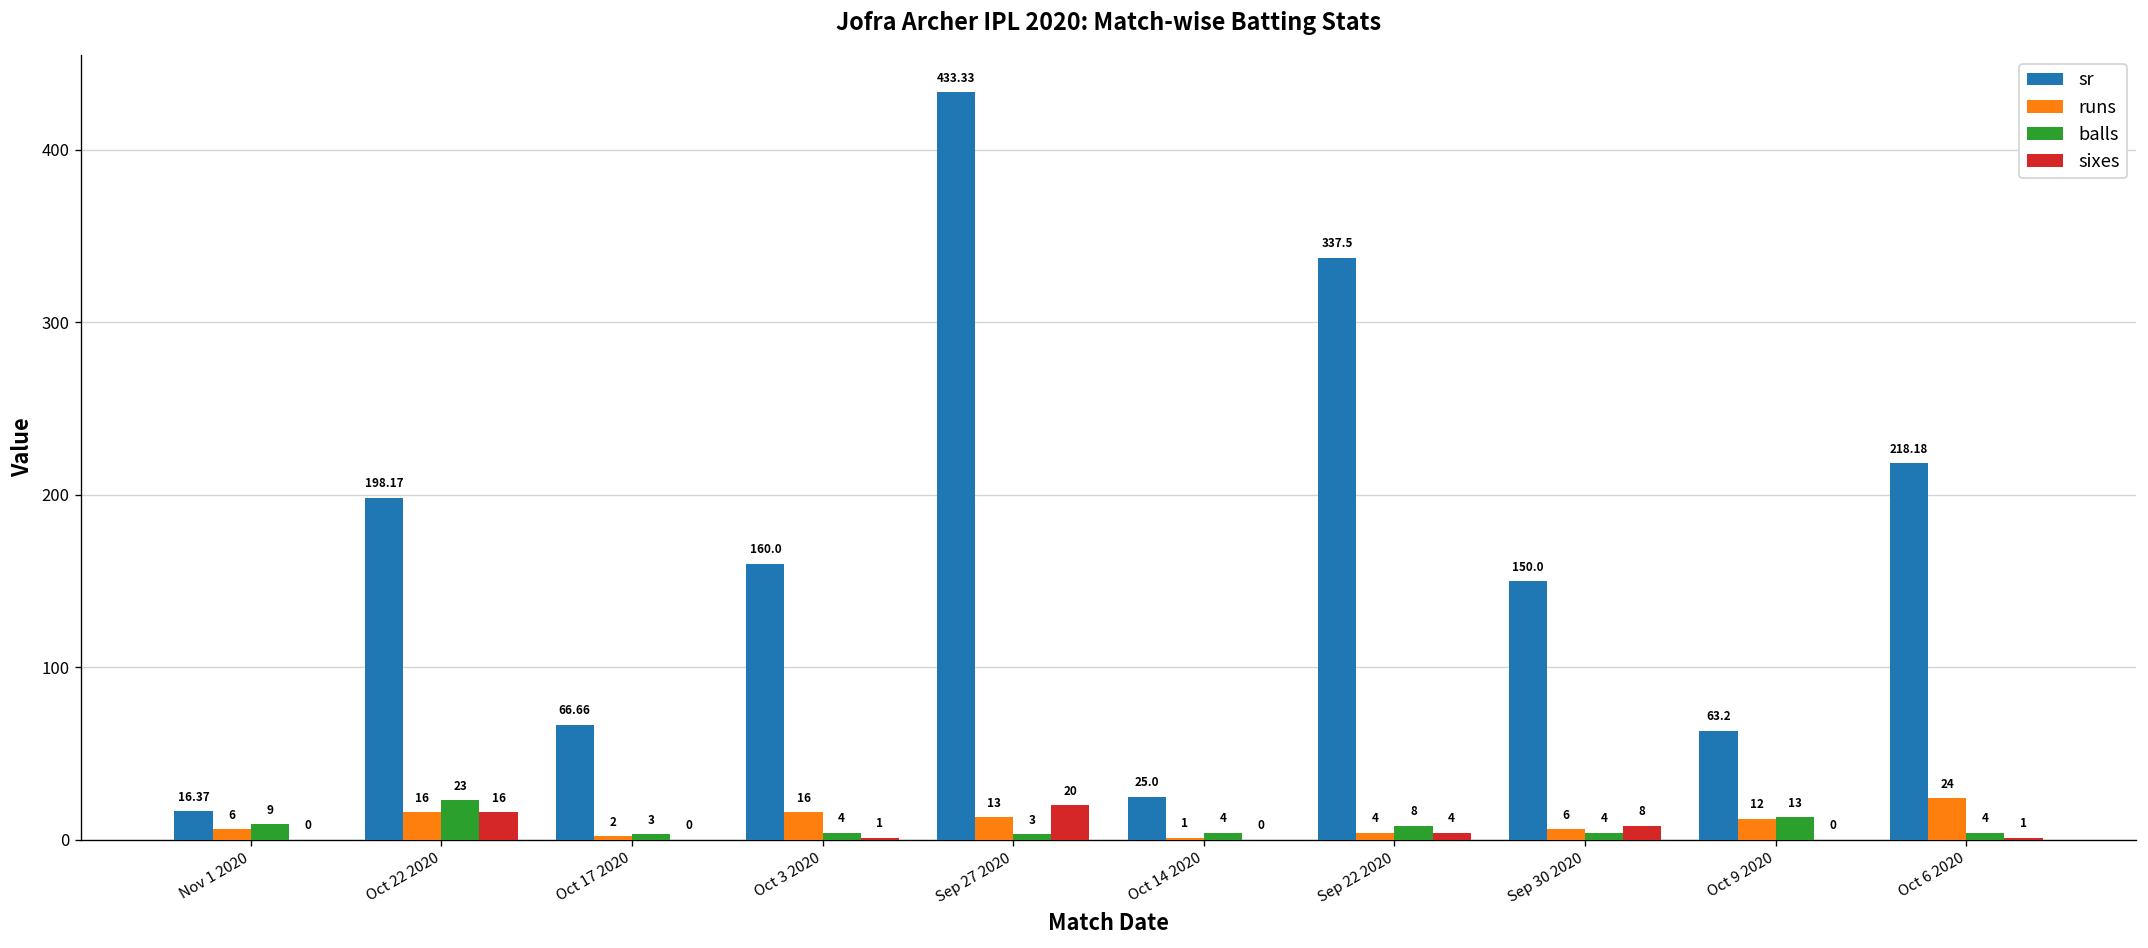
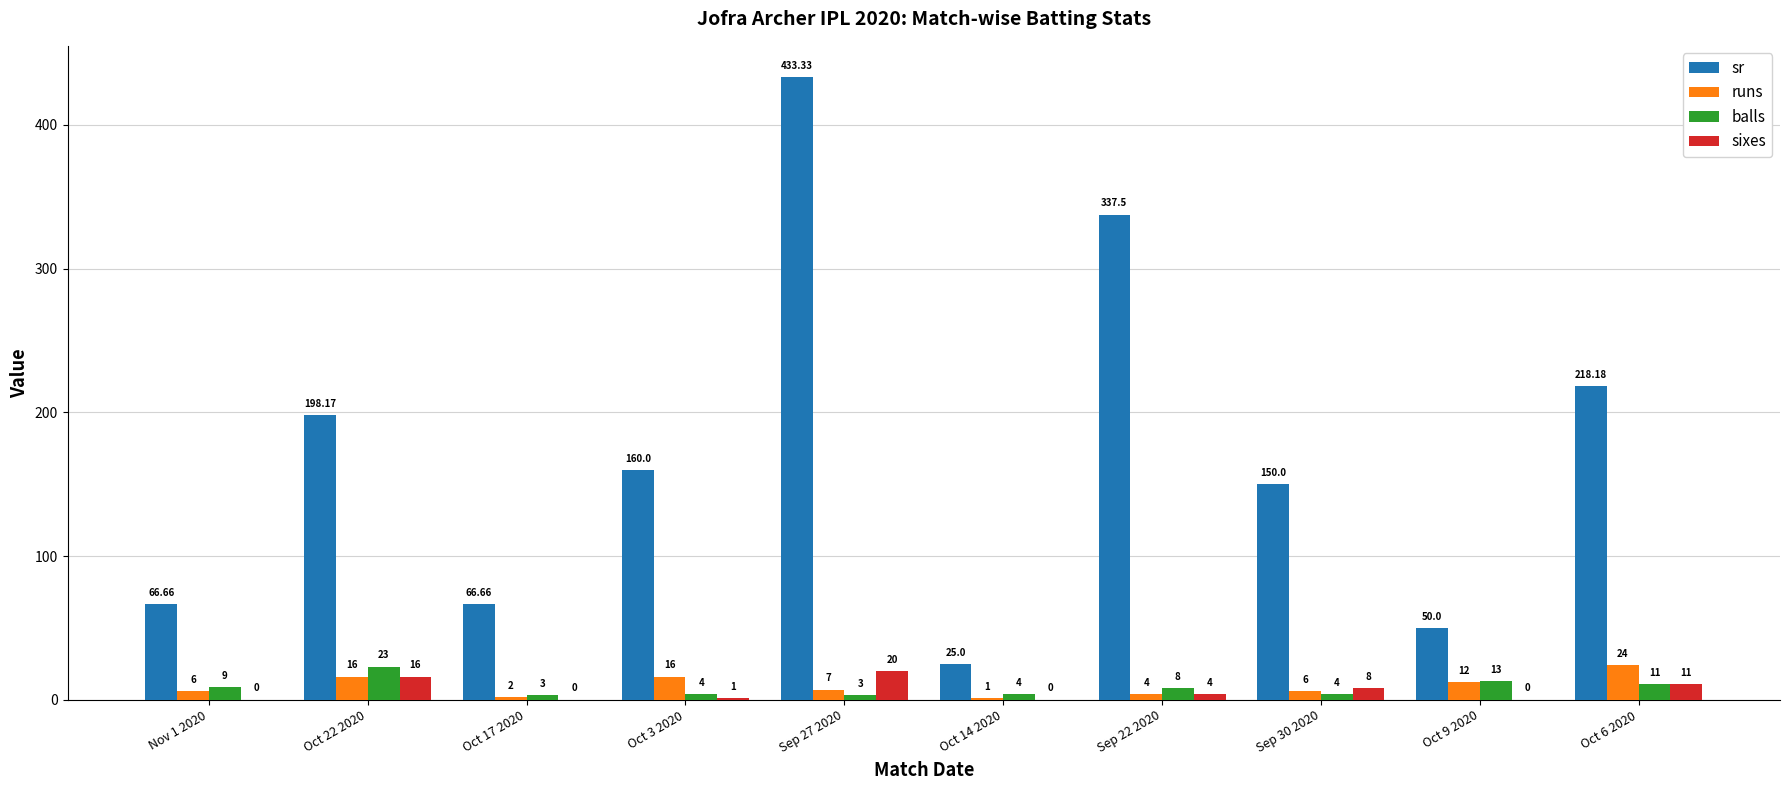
sr, Nov 1 2020: 16.37 -> 66.66
runs, Sep 27 2020: 13 -> 7
sr, Oct 9 2020: 63.2 -> 50.0
balls, Oct 6 2020: 4 -> 11
sixes, Oct 6 2020: 1 -> 11
